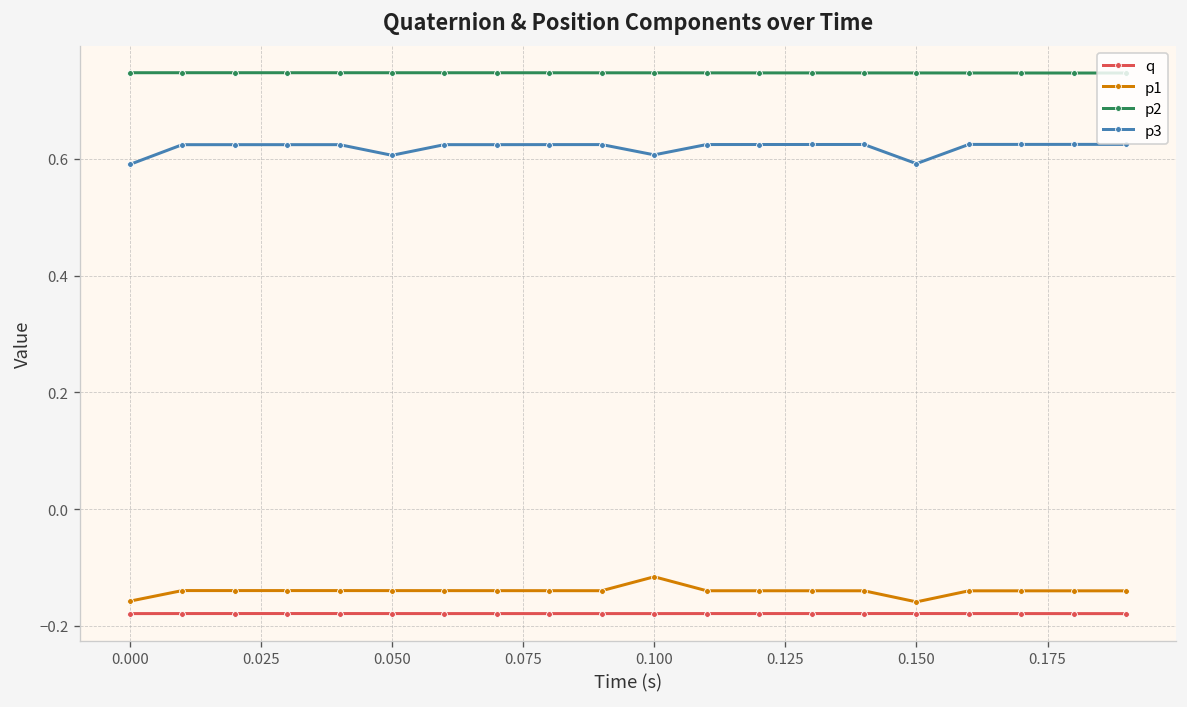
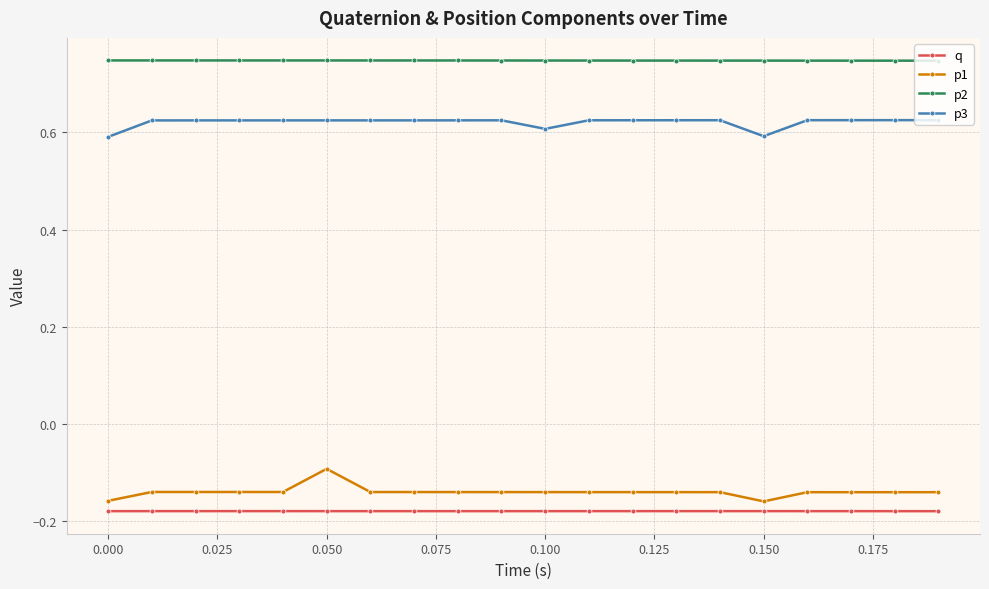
p1, 0.050: -0.14 -> -0.09
p3, 0.050: 0.61 -> 0.62
p1, 0.100: -0.12 -> -0.14
